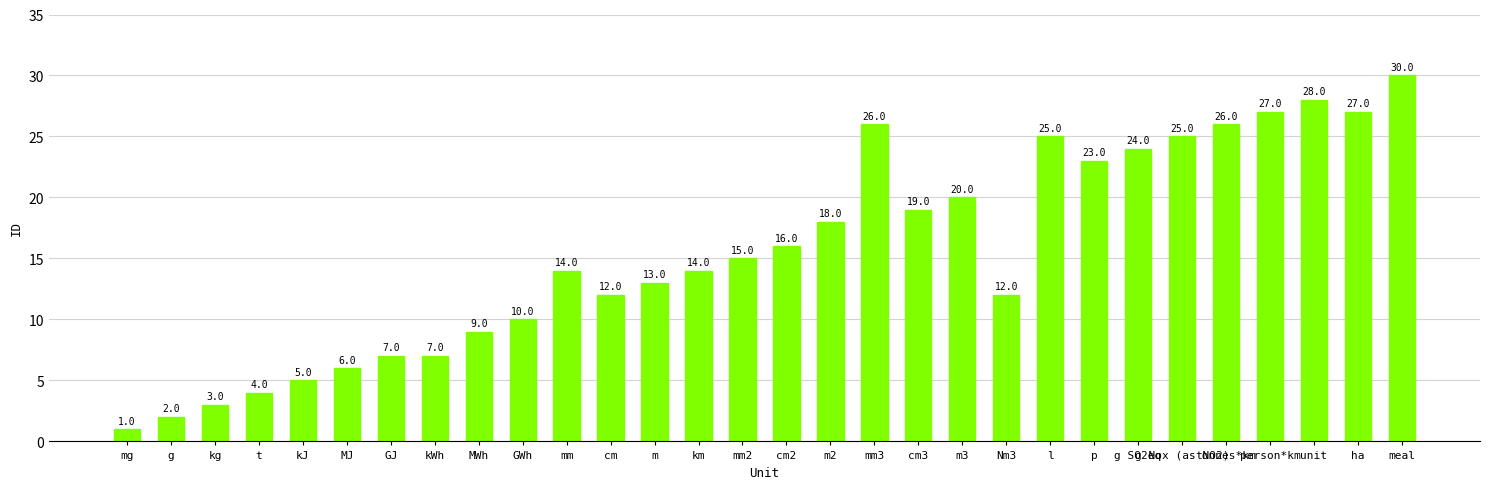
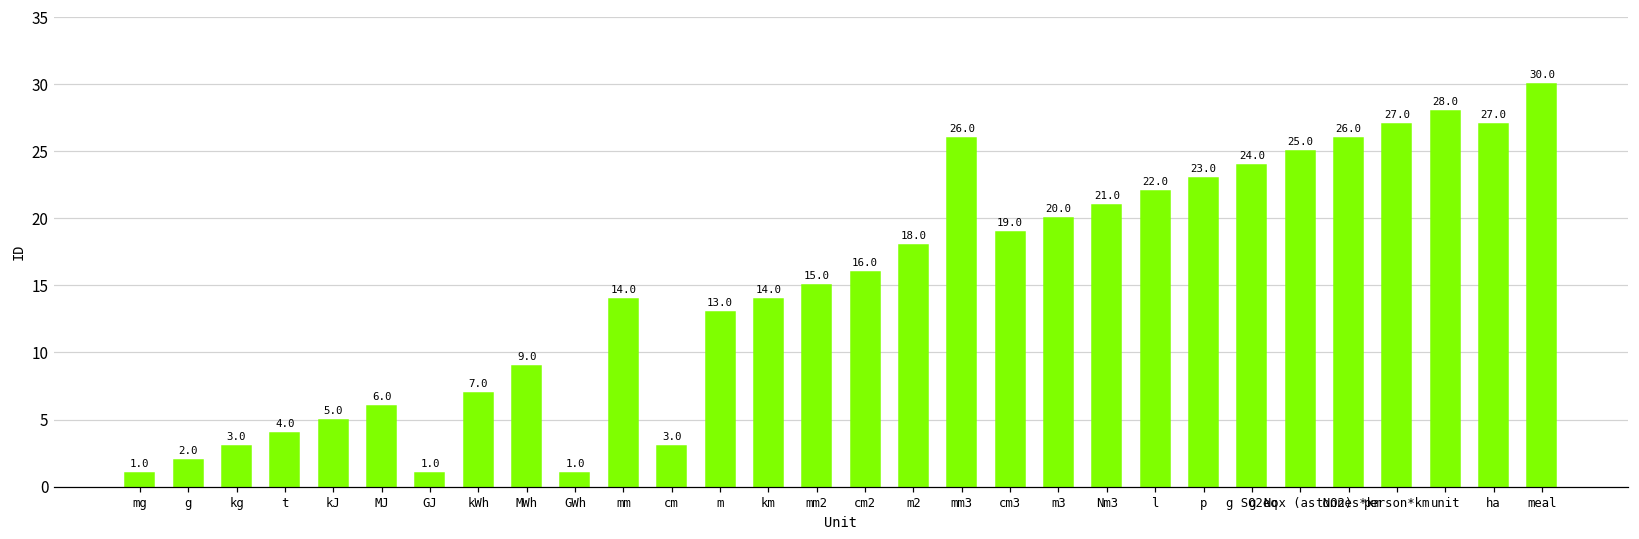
GJ: 7.0 -> 1.0
GWh: 10.0 -> 1.0
cm: 12.0 -> 3.0
Nm3: 12.0 -> 21.0
l: 25.0 -> 22.0
